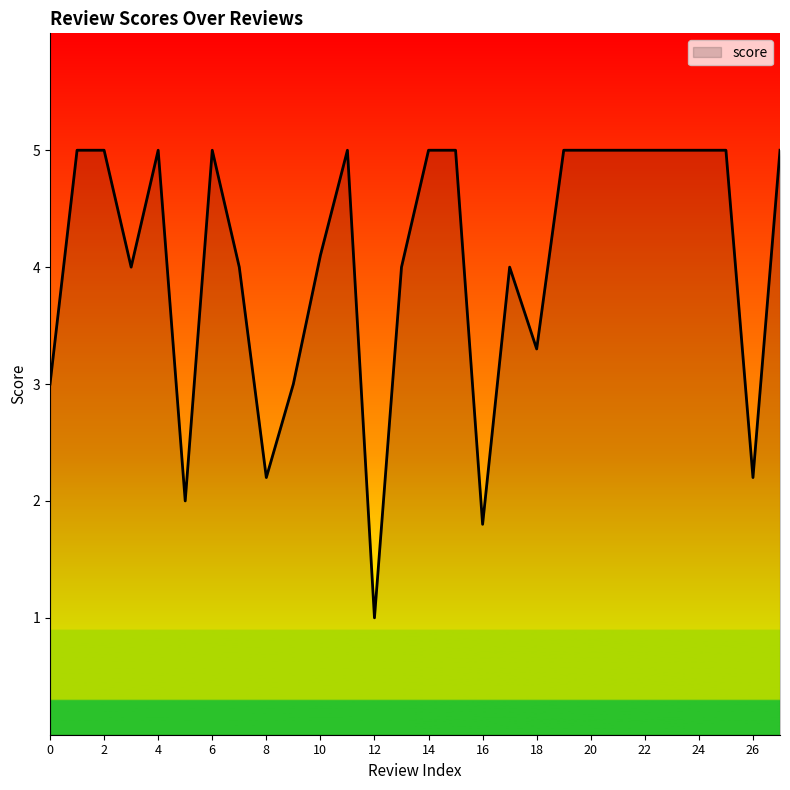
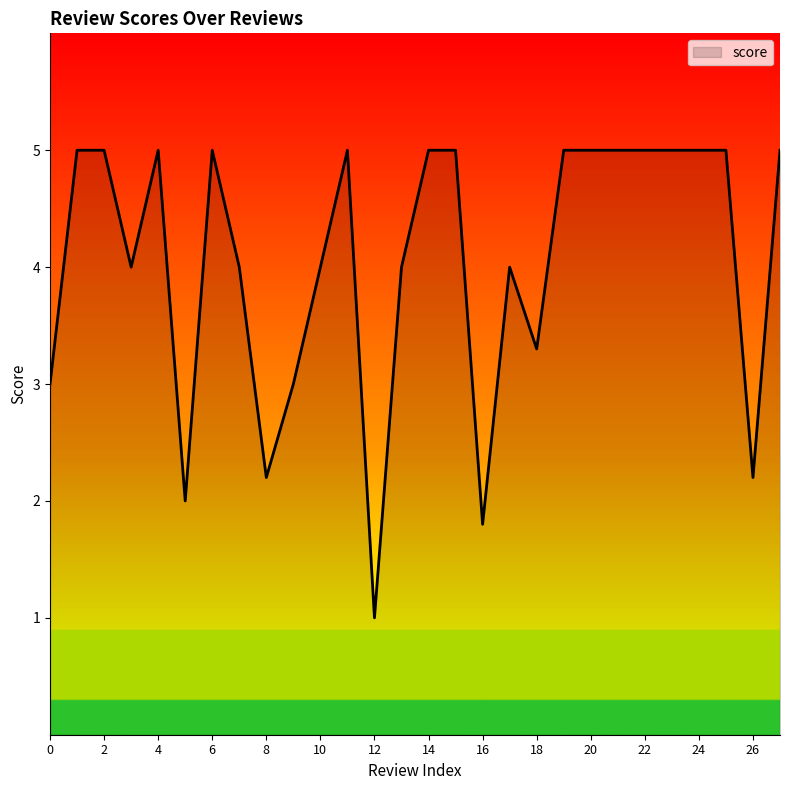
10: 4.1 -> 4.0
